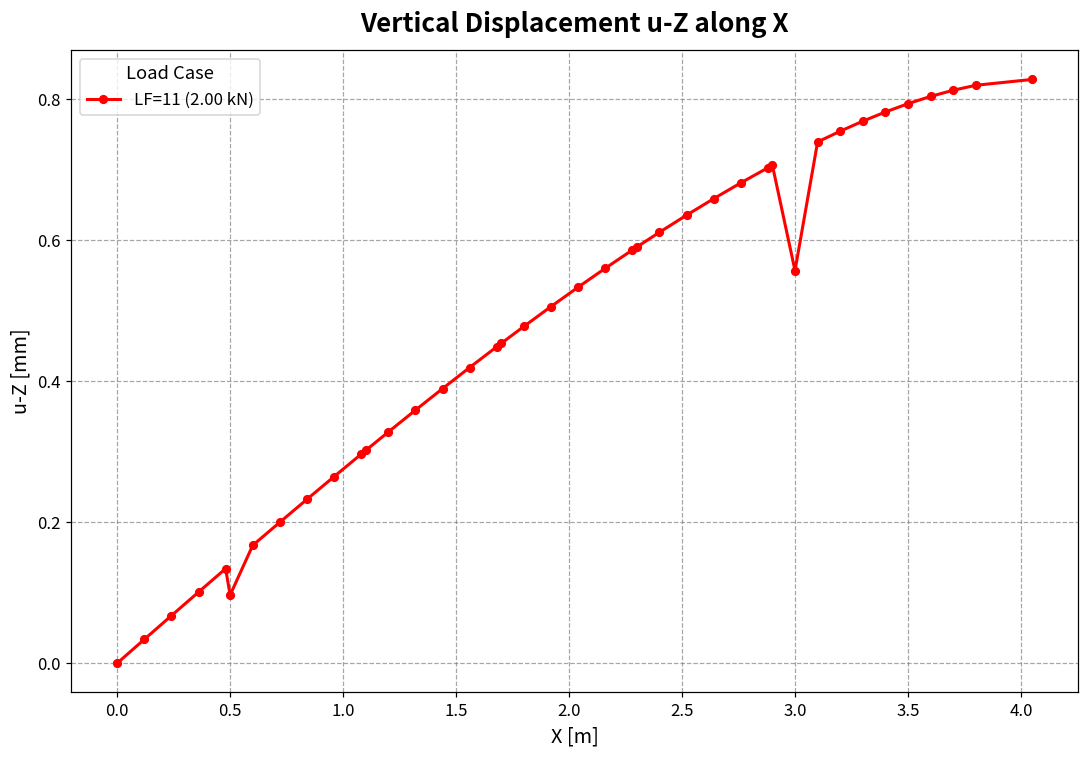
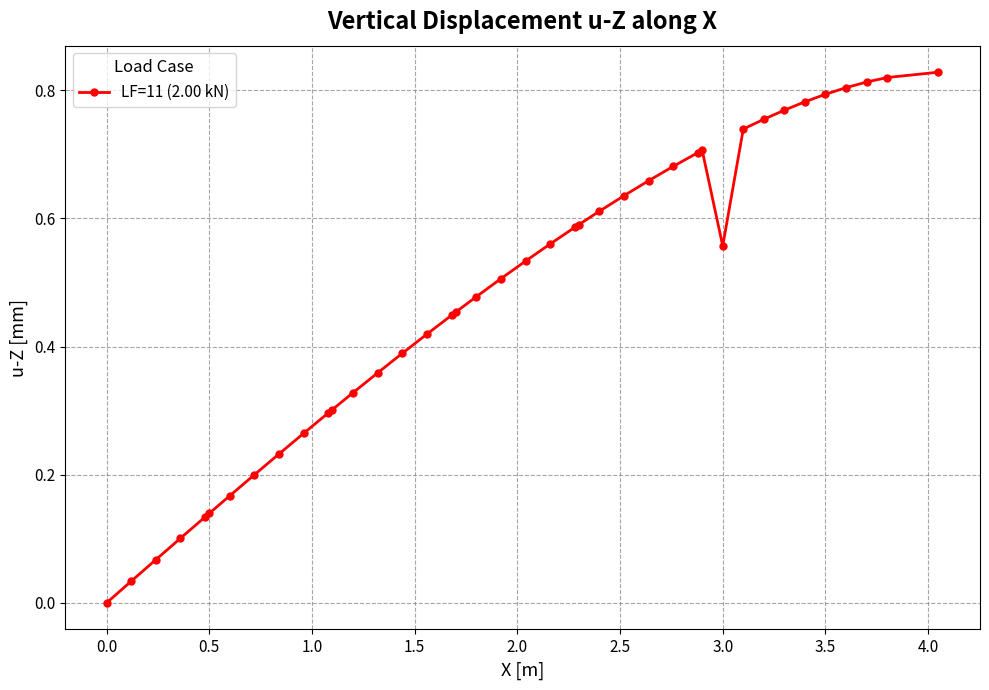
0.5: 0.10 -> 0.14
